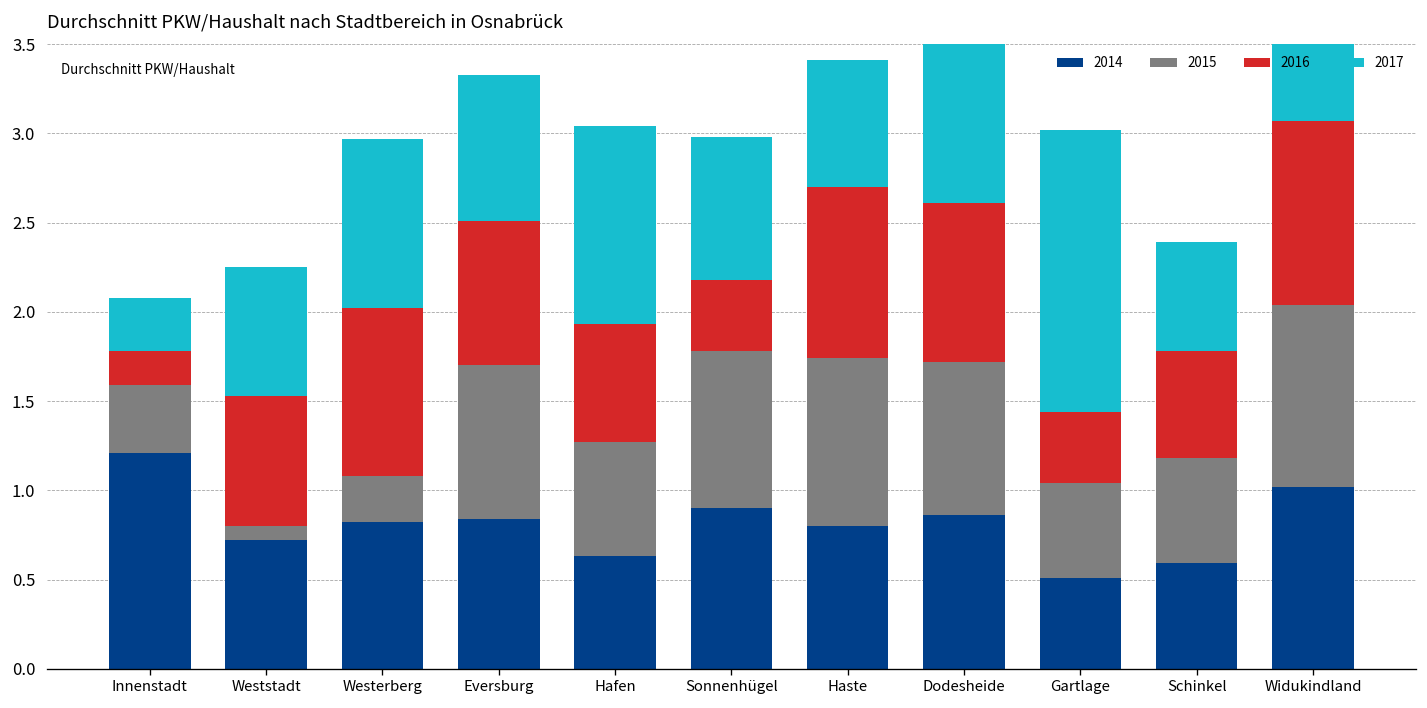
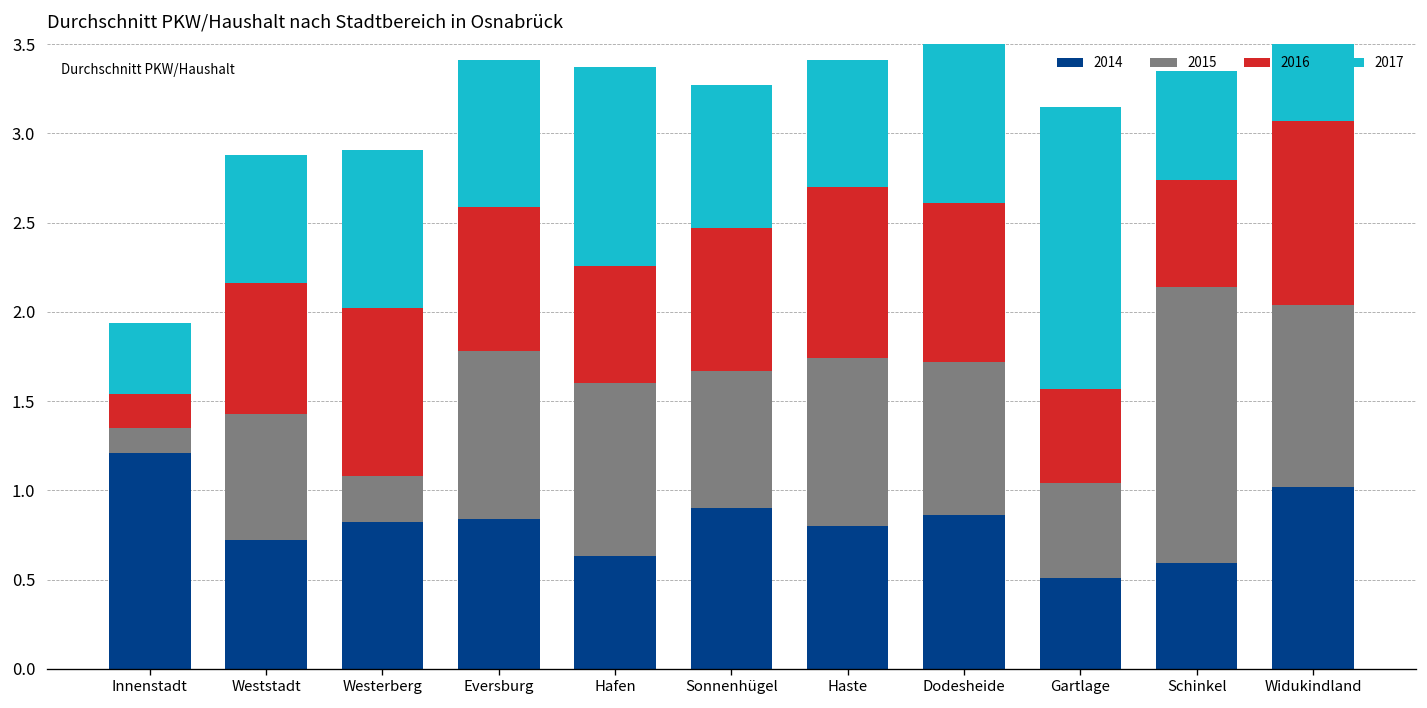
2015, Innenstadt: 0.38 -> 0.14
2017, Innenstadt: 0.3 -> 0.4
2015, Weststadt: 0.08 -> 0.71
2017, Westerberg: 0.95 -> 0.89
2015, Eversburg: 0.86 -> 0.94
2015, Hafen: 0.64 -> 0.97
2015, Sonnenhügel: 0.88 -> 0.77
2016, Sonnenhügel: 0.4 -> 0.8
2016, Gartlage: 0.40 -> 0.53
2015, Schinkel: 0.59 -> 1.55
